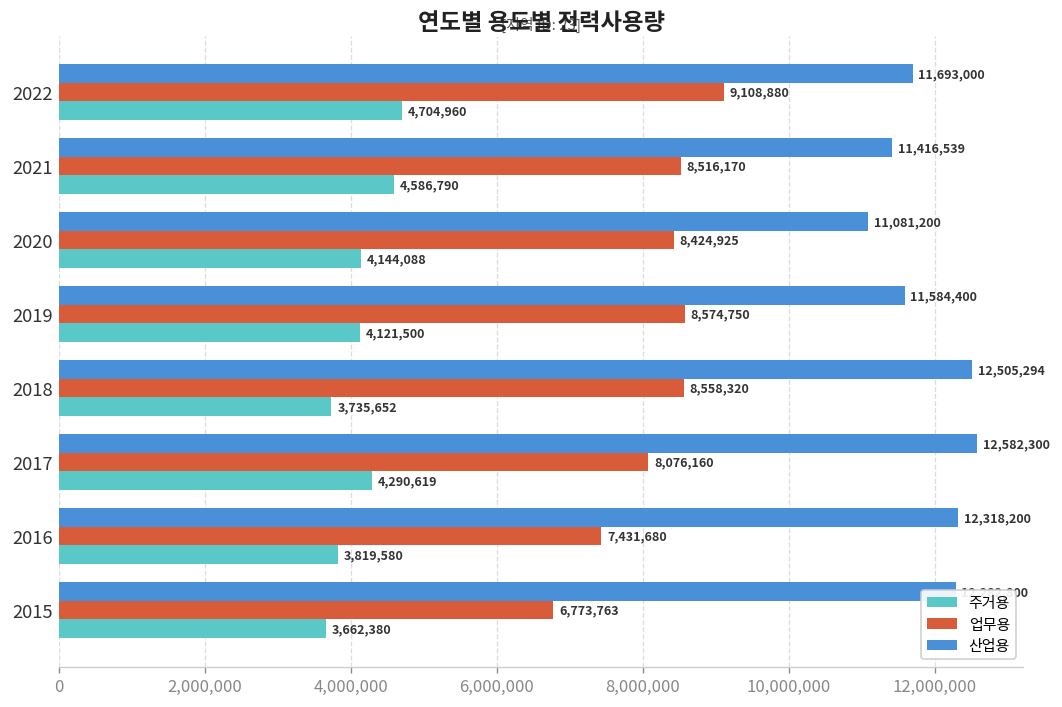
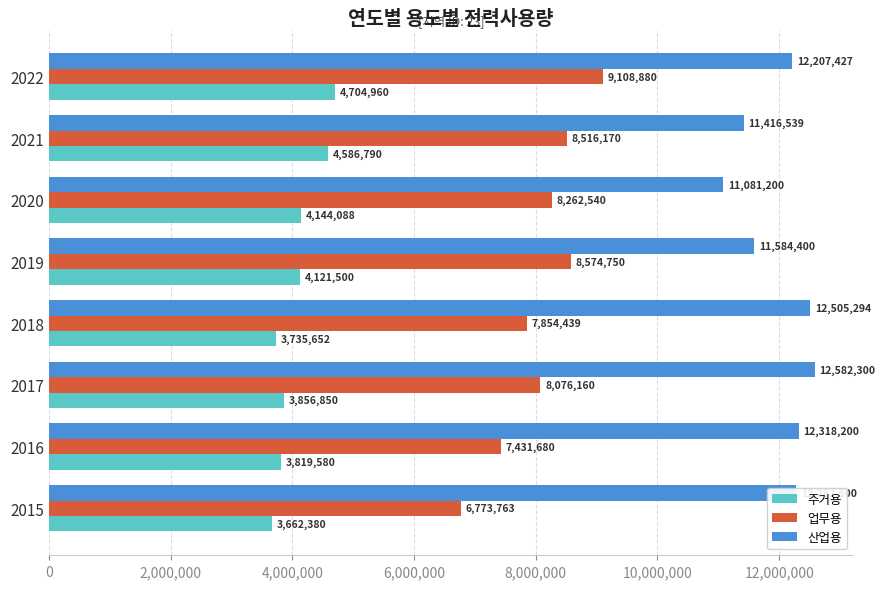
산업용, 2022: 11,693,000 -> 12,207,427
업무용, 2020: 8,424,925 -> 8,262,540
업무용, 2018: 8,558,320 -> 7,854,439
주거용, 2017: 4,290,619 -> 3,856,850
